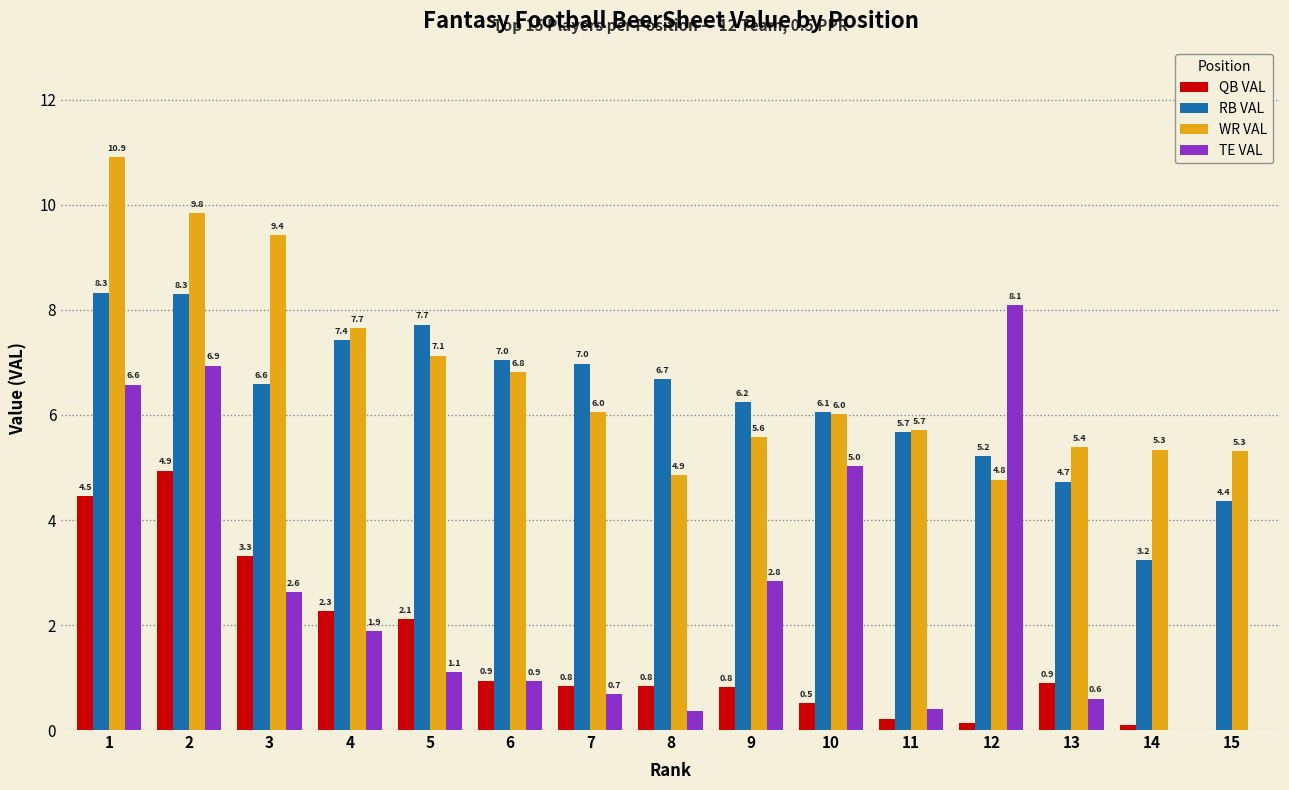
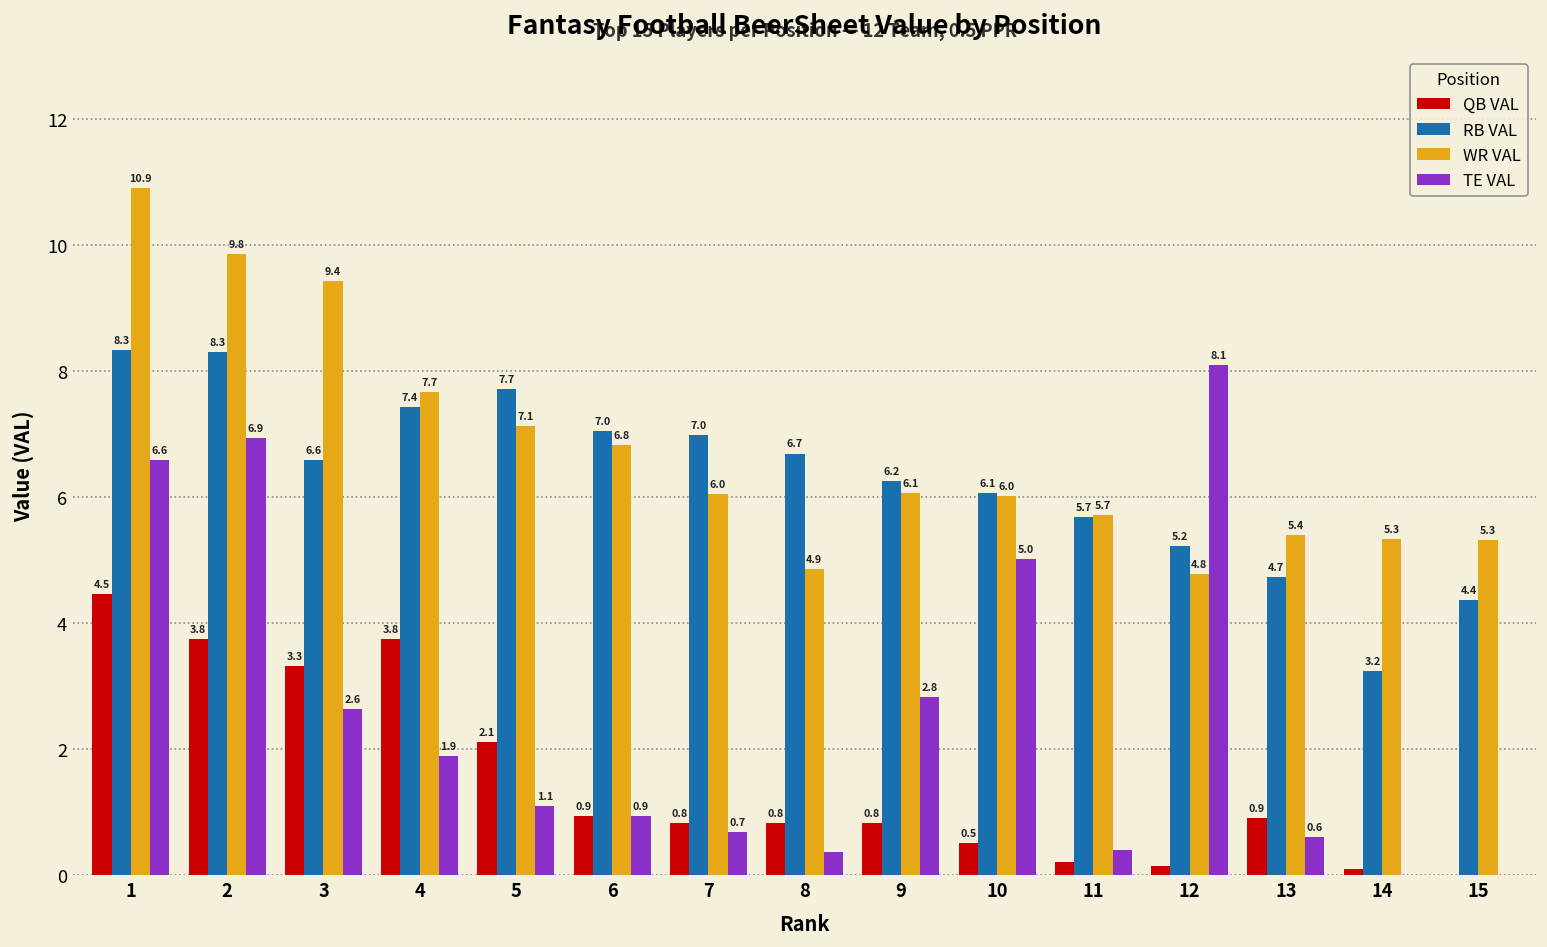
QB VAL, 2: 4.9 -> 3.8
QB VAL, 4: 2.3 -> 3.8
WR VAL, 9: 5.6 -> 6.1
